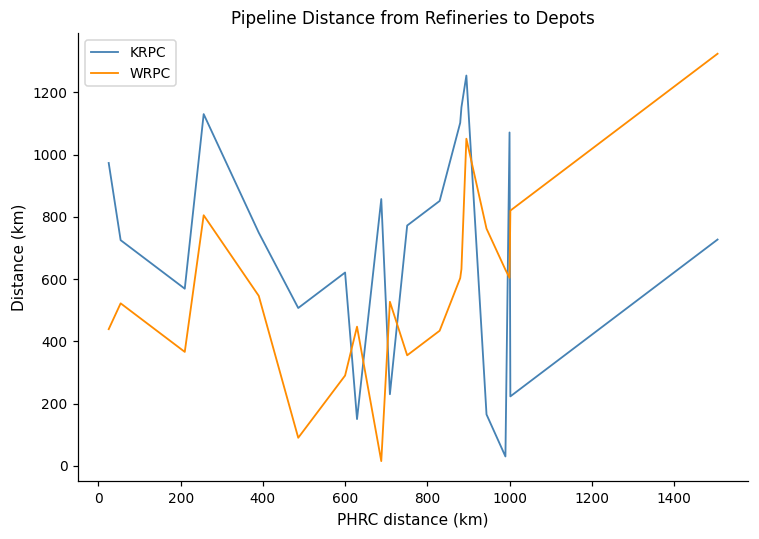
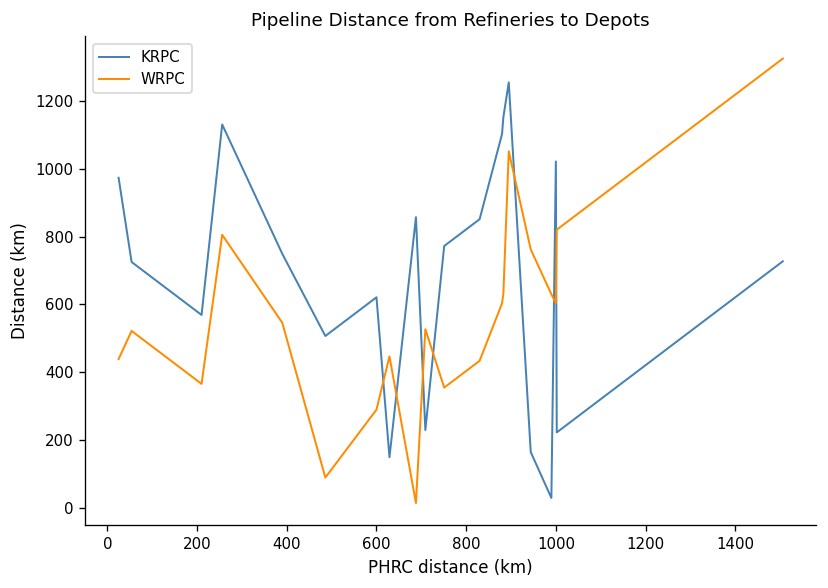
KRPC, 1000: 1070 -> 1020
